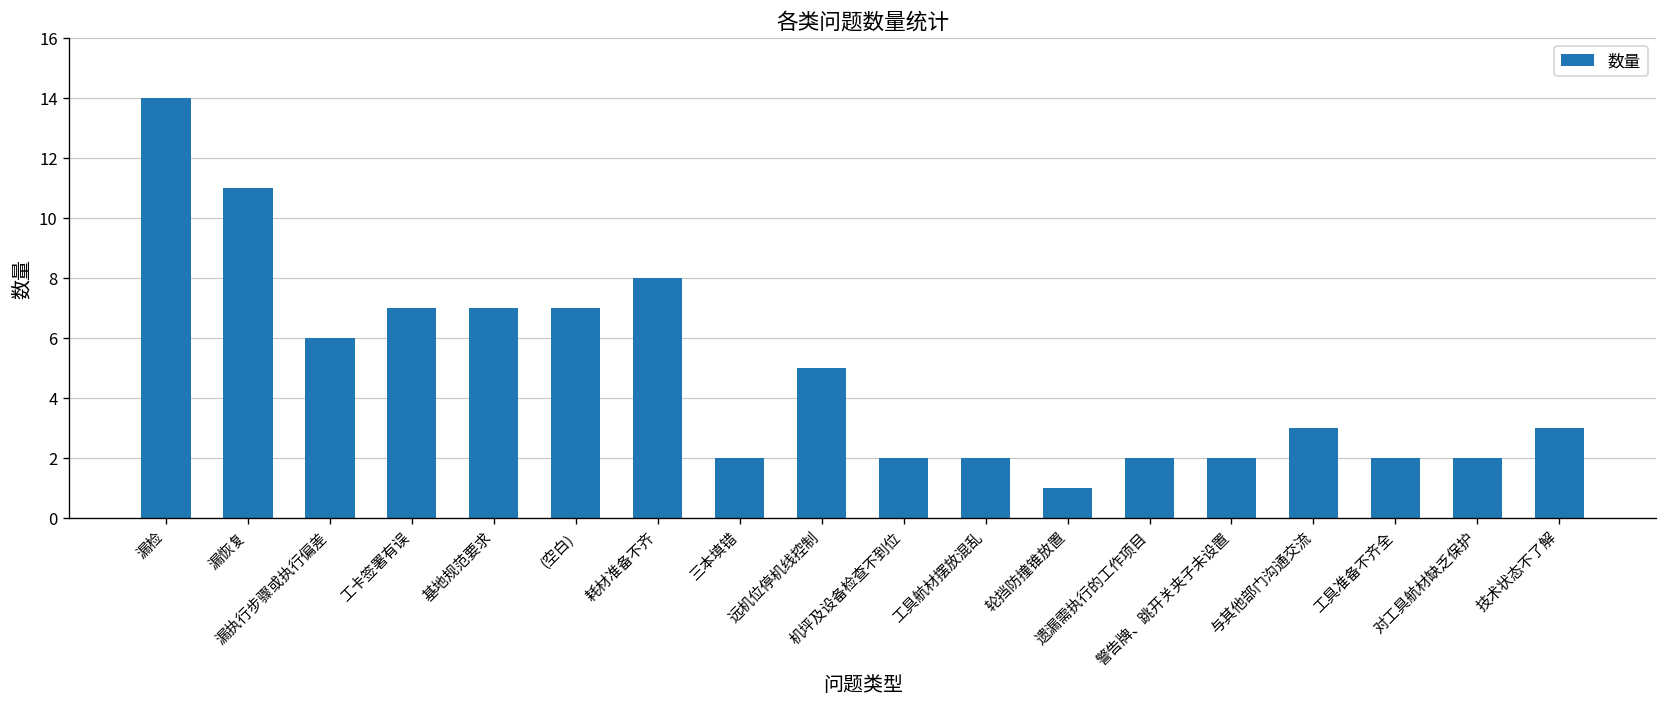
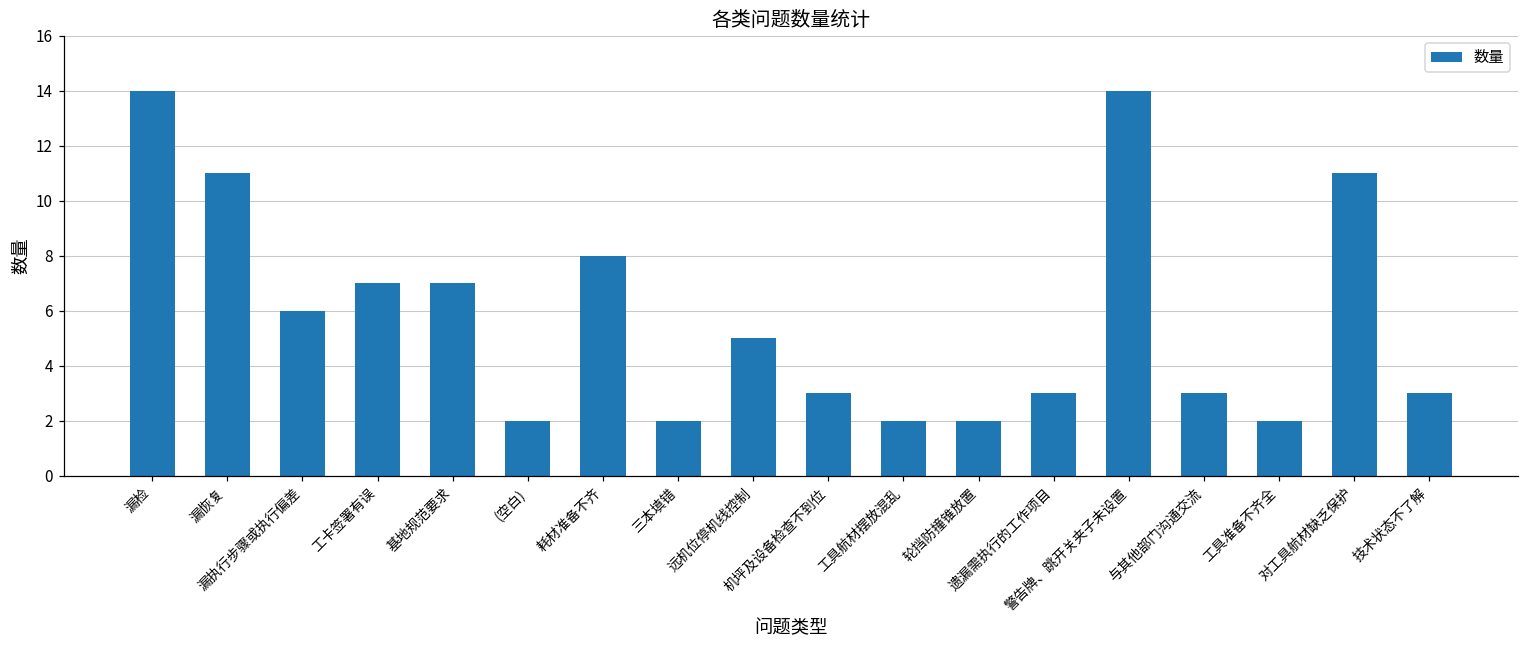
(空白): 7 -> 2
机坪及设备检查不到位: 2 -> 3
轮挡防撞锥放置: 1 -> 2
遗漏需执行的工作项目: 2 -> 3
警告牌、跳开关夹子未设置: 2 -> 14
对工具航材缺乏保护: 2 -> 11
